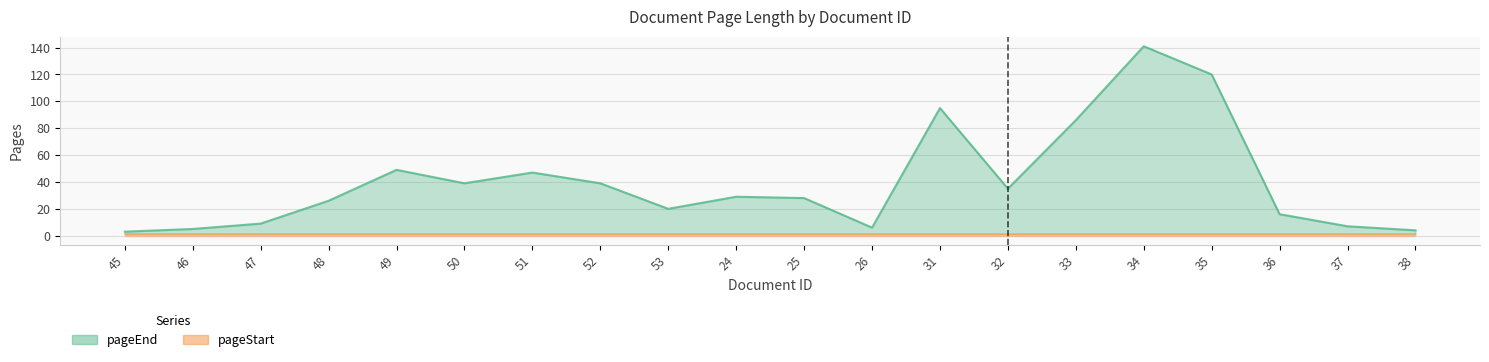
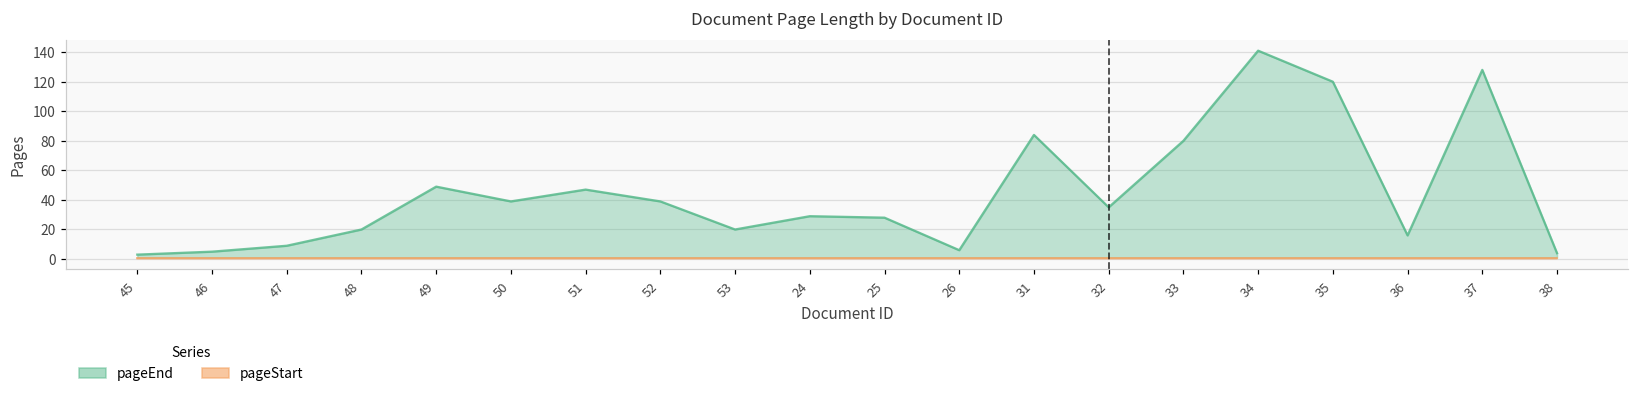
pageEnd, 48: 26 -> 20
pageEnd, 31: 95 -> 84
pageEnd, 33: 86 -> 80
pageEnd, 37: 7 -> 128
